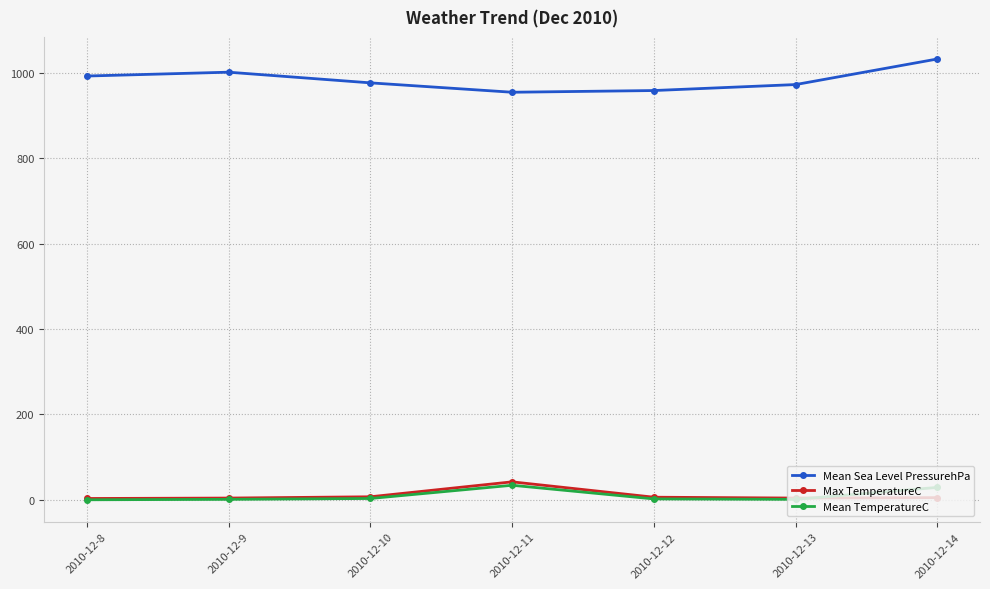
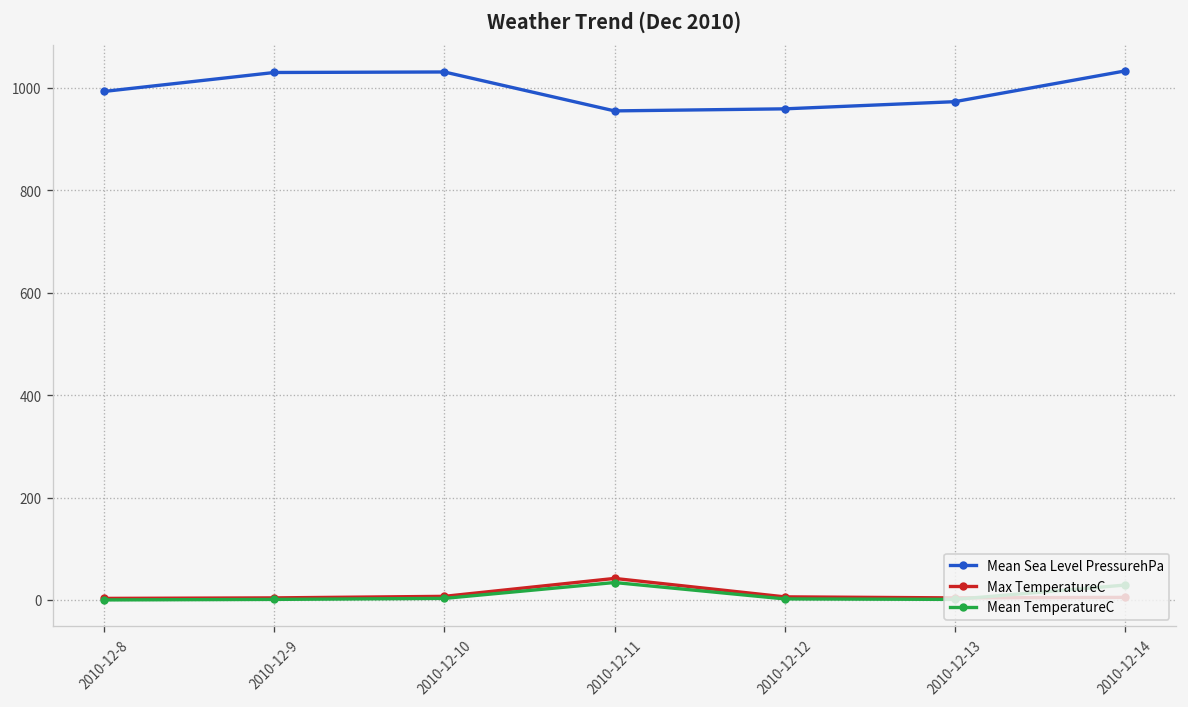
Mean Sea Level PressurehPa, 2010-12-9: 1000 -> 1030
Mean Sea Level PressurehPa, 2010-12-10: 980 -> 1030
